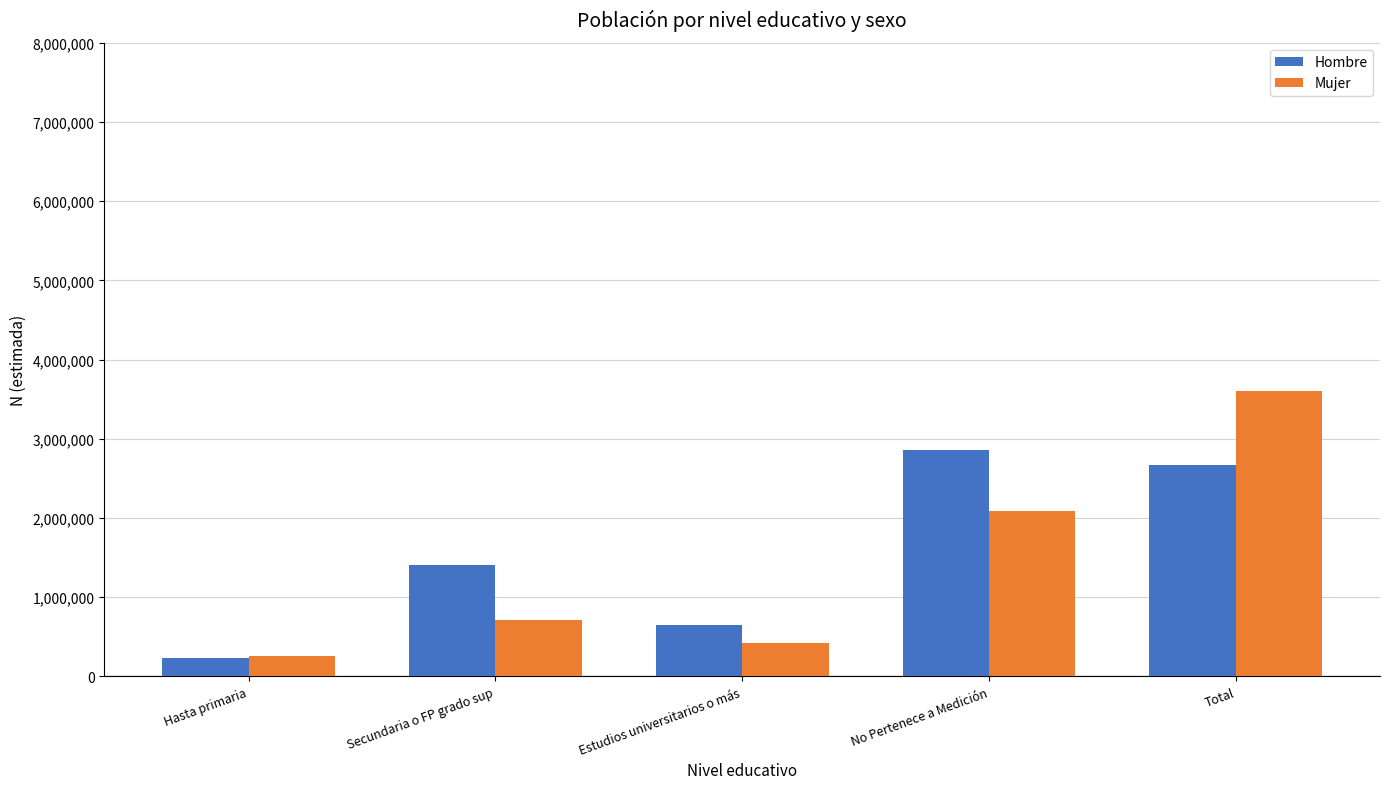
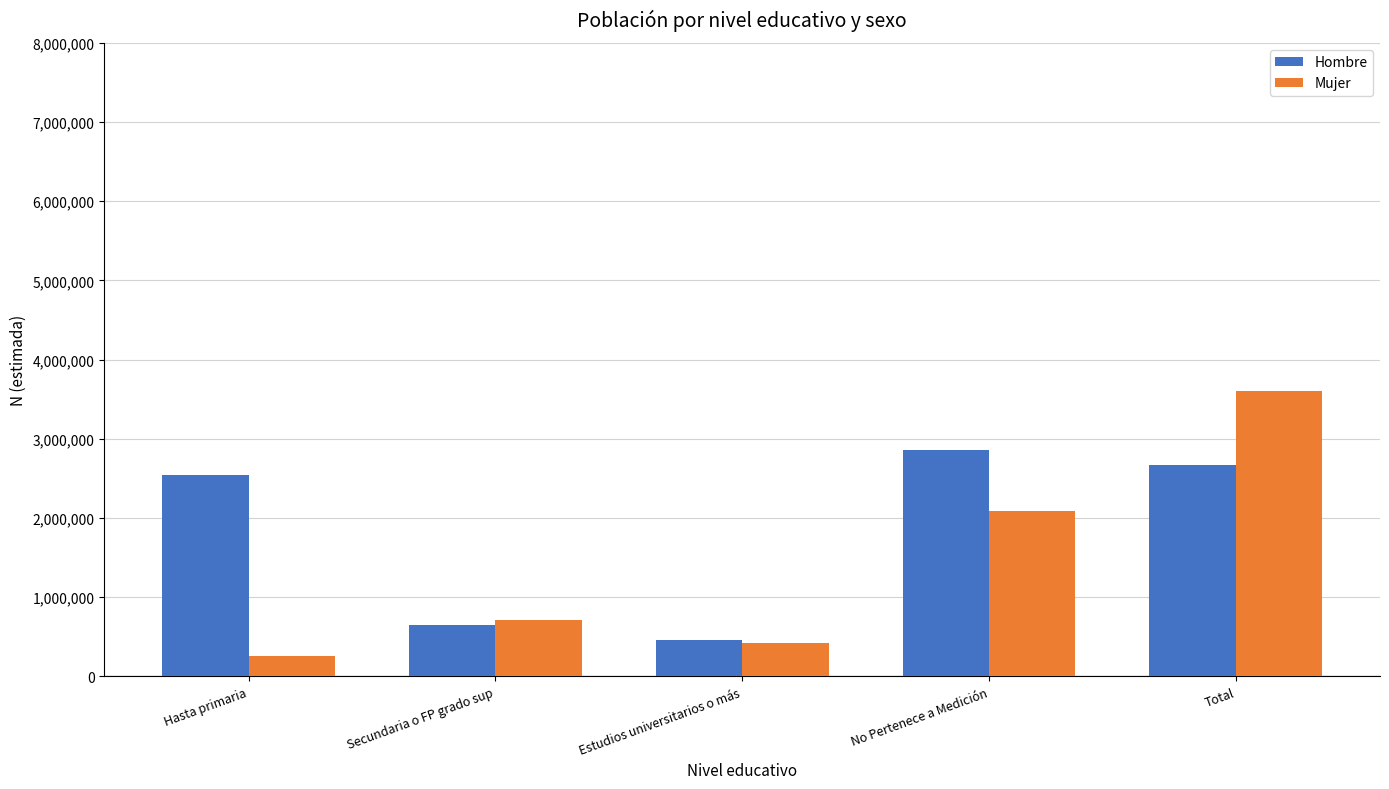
Hombre, Hasta primaria: 200,000 -> 2,500,000
Hombre, Secundaria o FP grado sup: 1,400,000 -> 700,000
Hombre, Estudios universitarios o más: 600,000 -> 500,000
